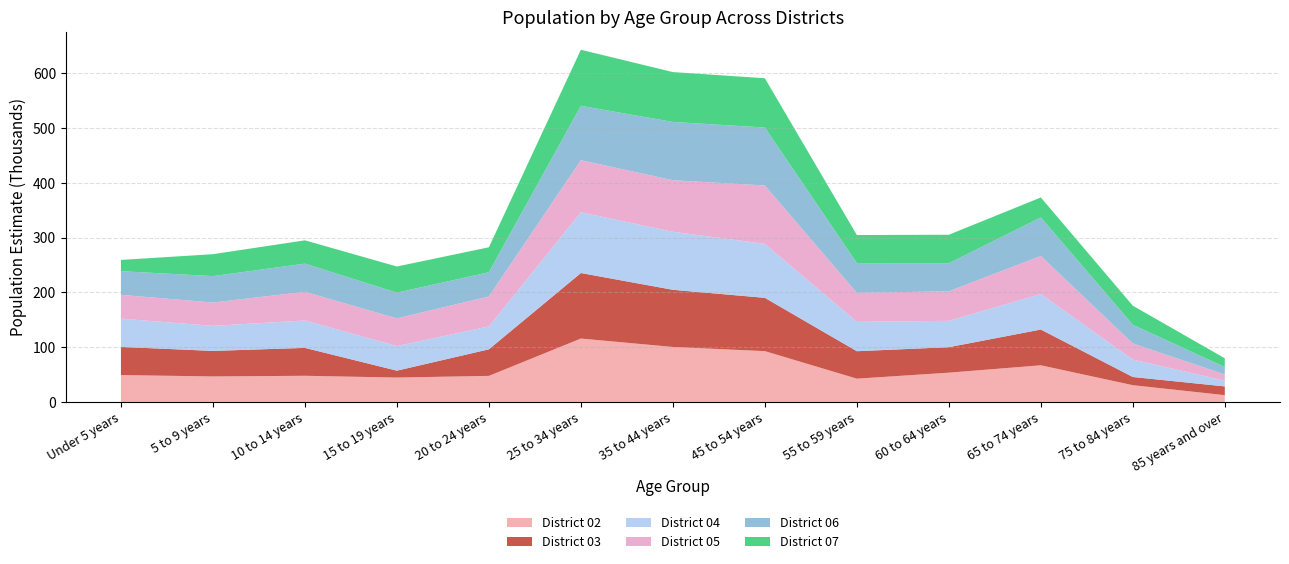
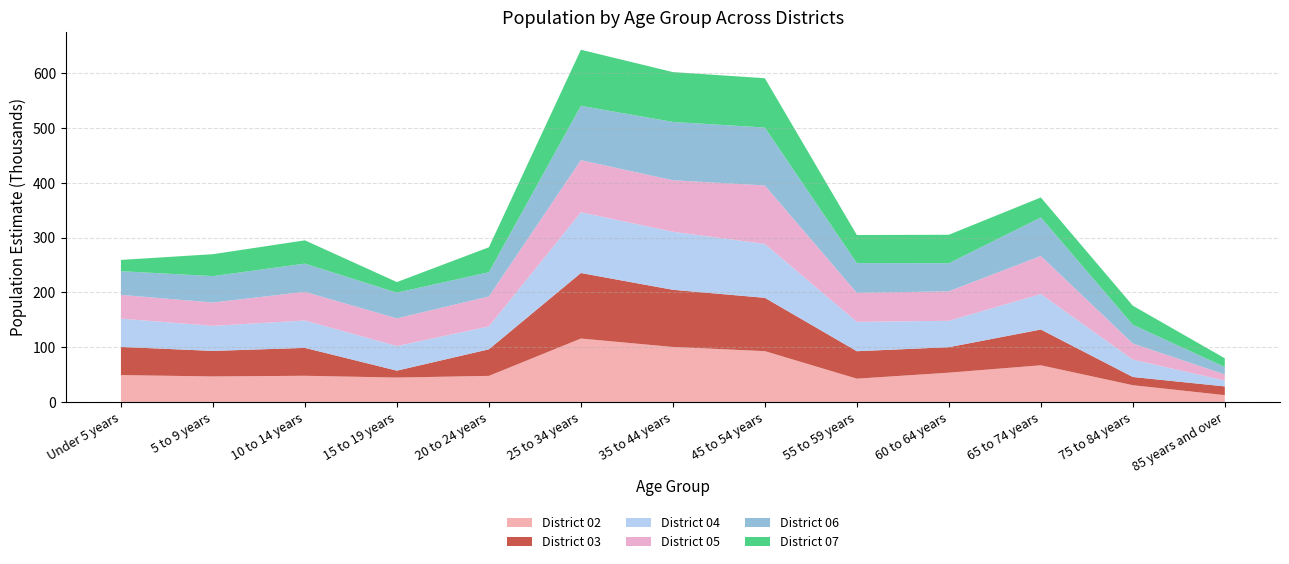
District 07, 15 to 19 years: 50 -> 20
